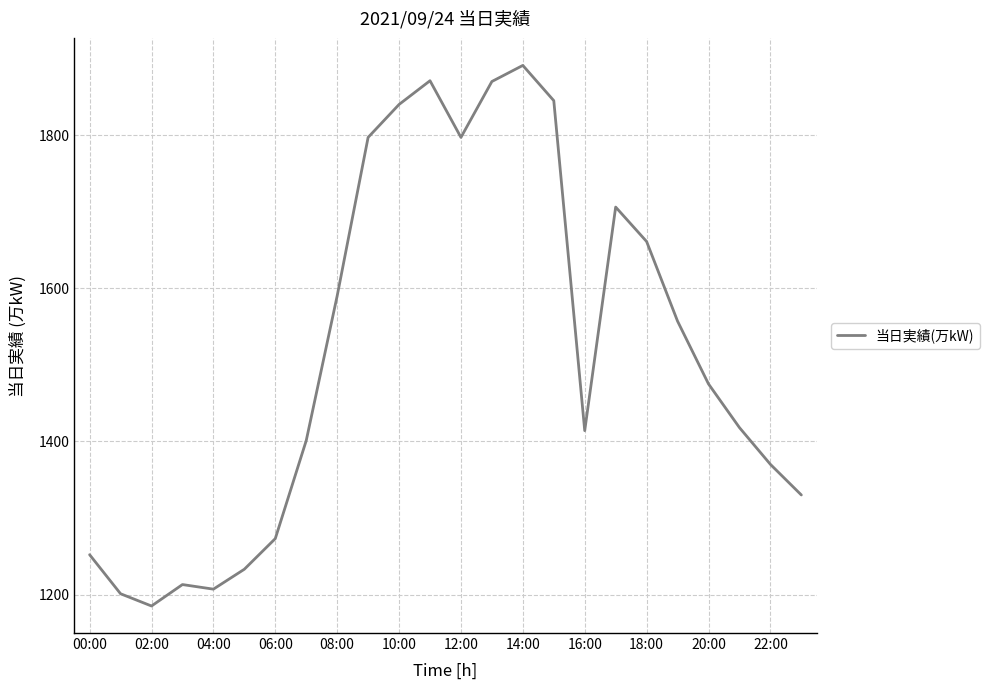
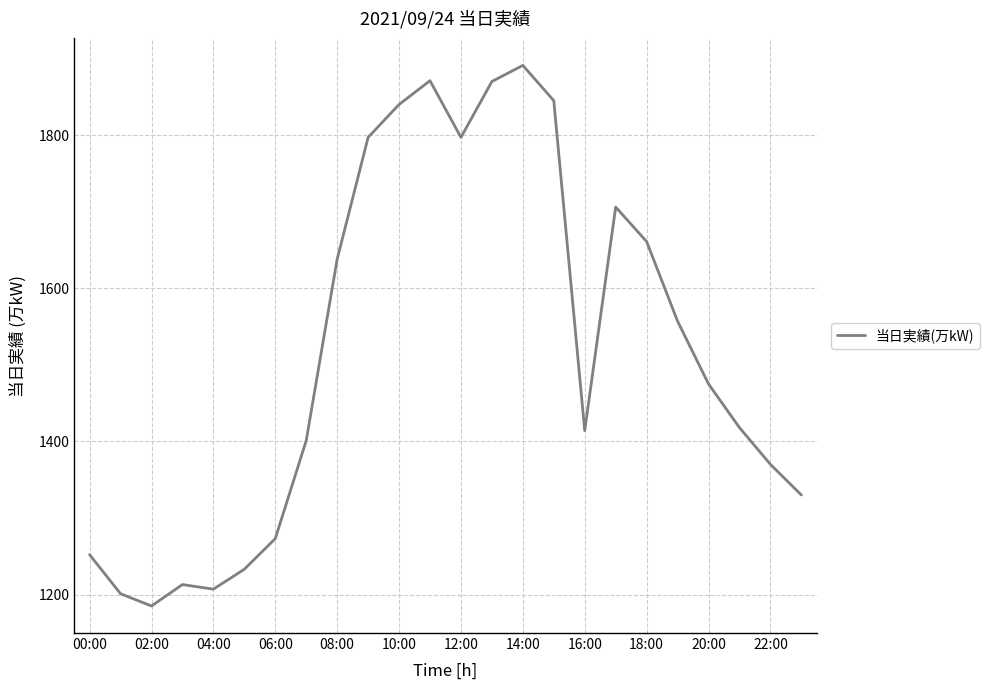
08:00: 1590 -> 1640
